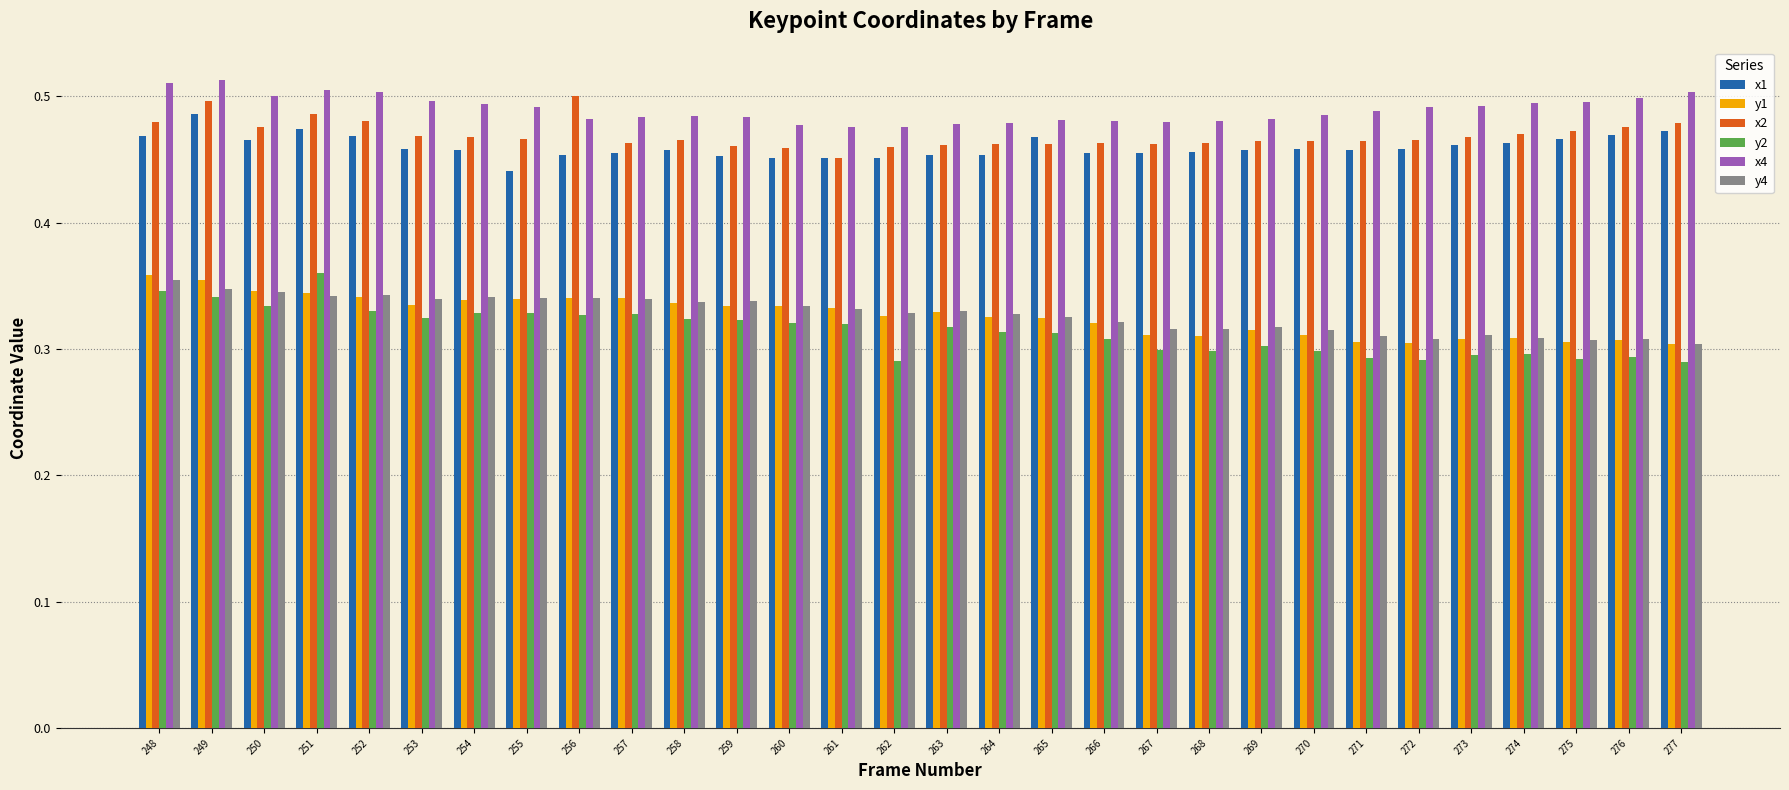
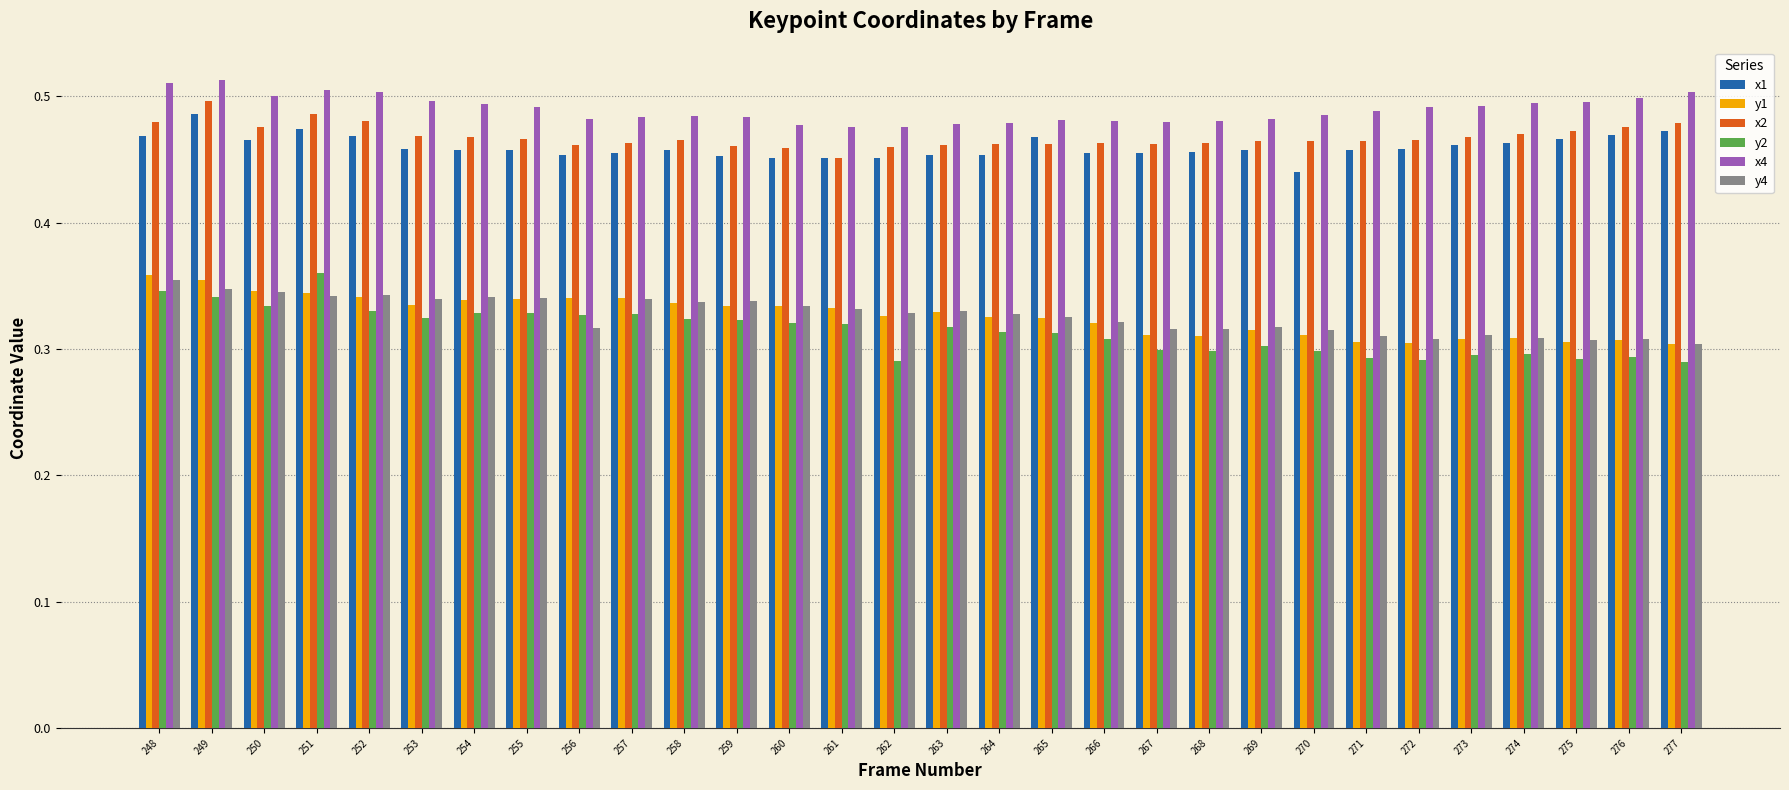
x1, 255: 0.441 -> 0.457
x2, 256: 0.500 -> 0.461
y4, 256: 0.341 -> 0.317
x1, 270: 0.458 -> 0.440
